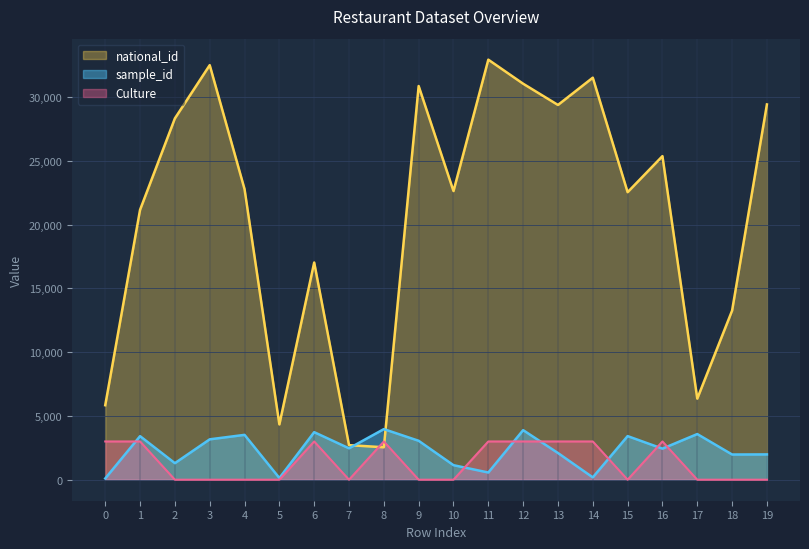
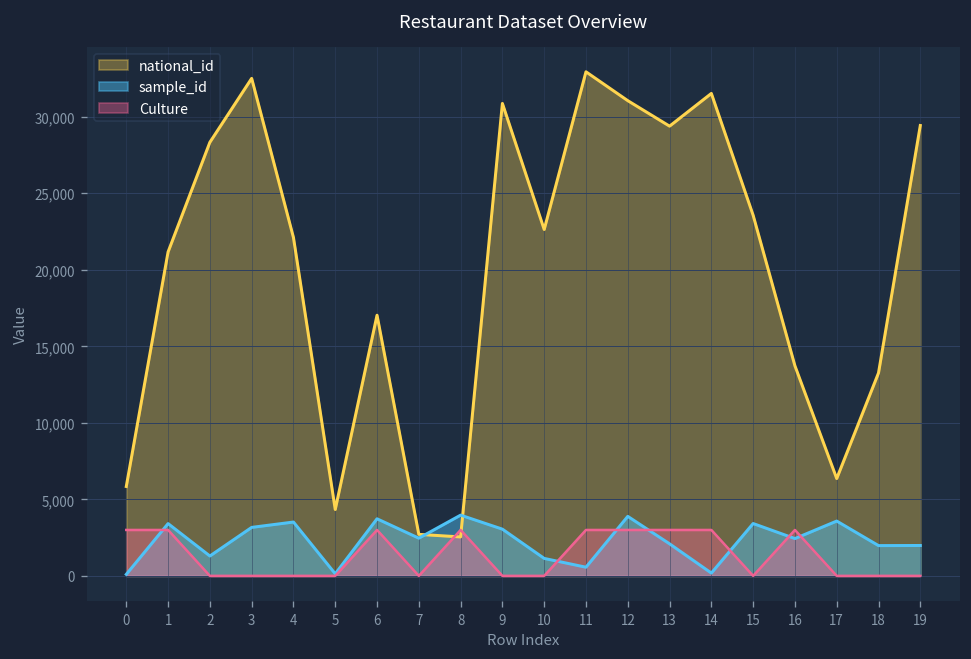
national_id, 4: 22,800 -> 22,100
national_id, 15: 22,500 -> 23,600
national_id, 16: 25,400 -> 13,700
